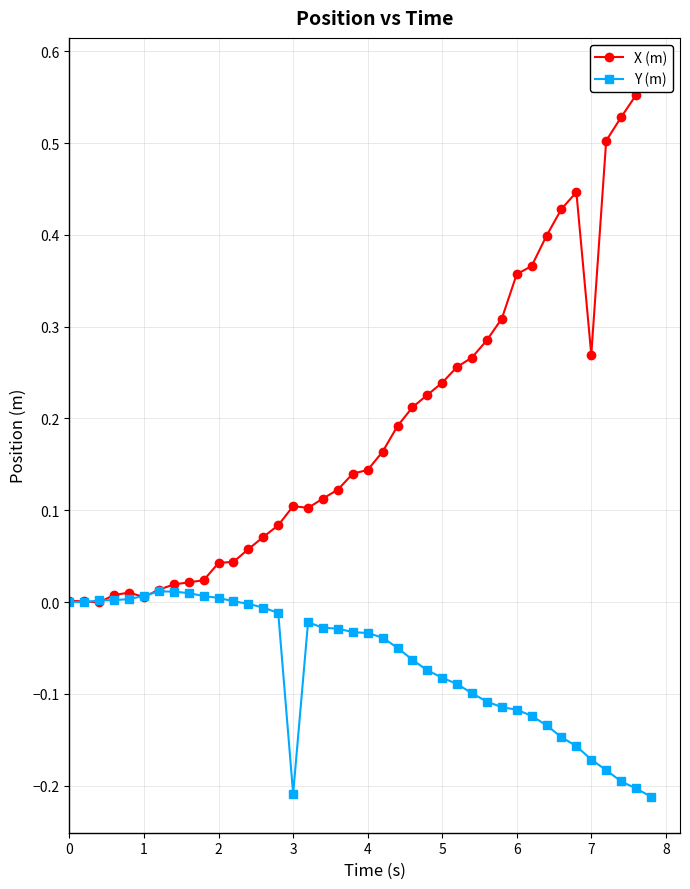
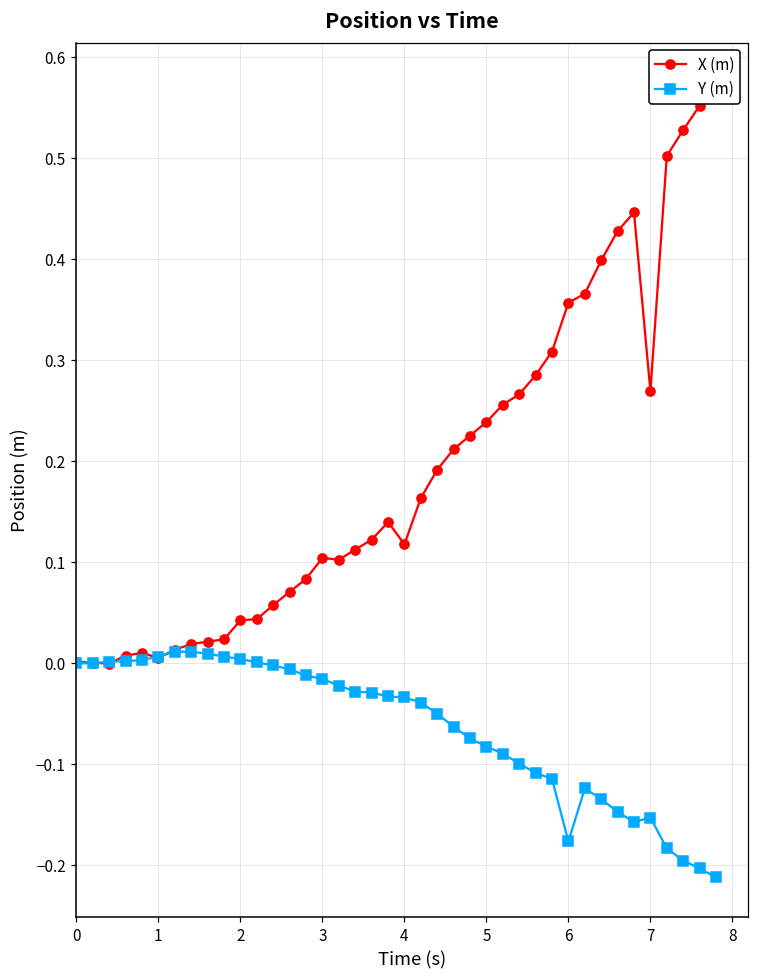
Y (m), 3: -0.21 -> -0.02
X (m), 4: 0.14 -> 0.12
Y (m), 6: -0.12 -> -0.18
Y (m), 7: -0.17 -> -0.15
